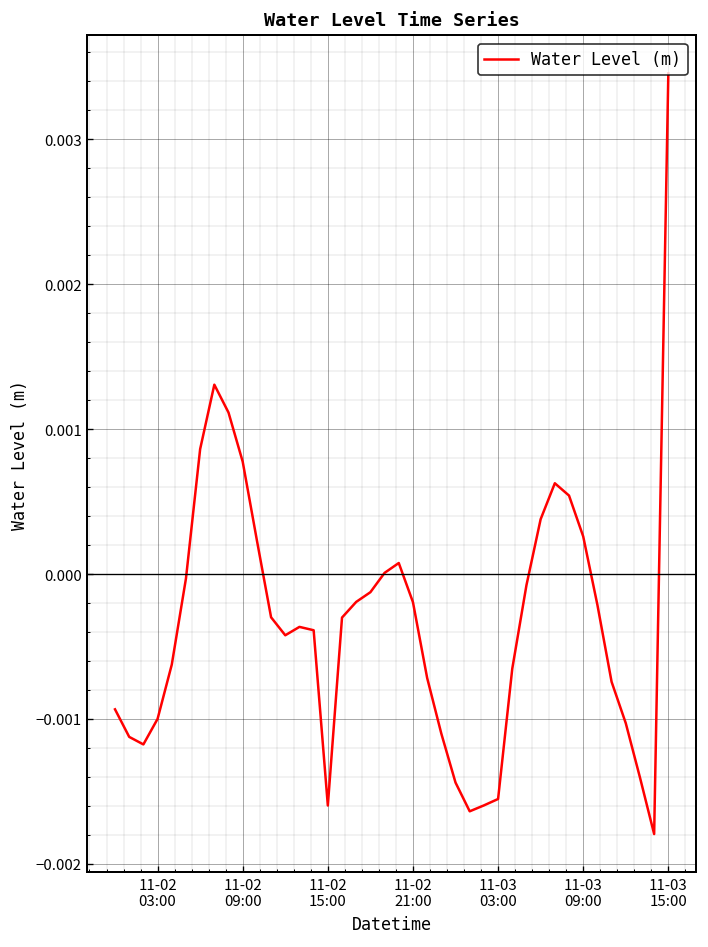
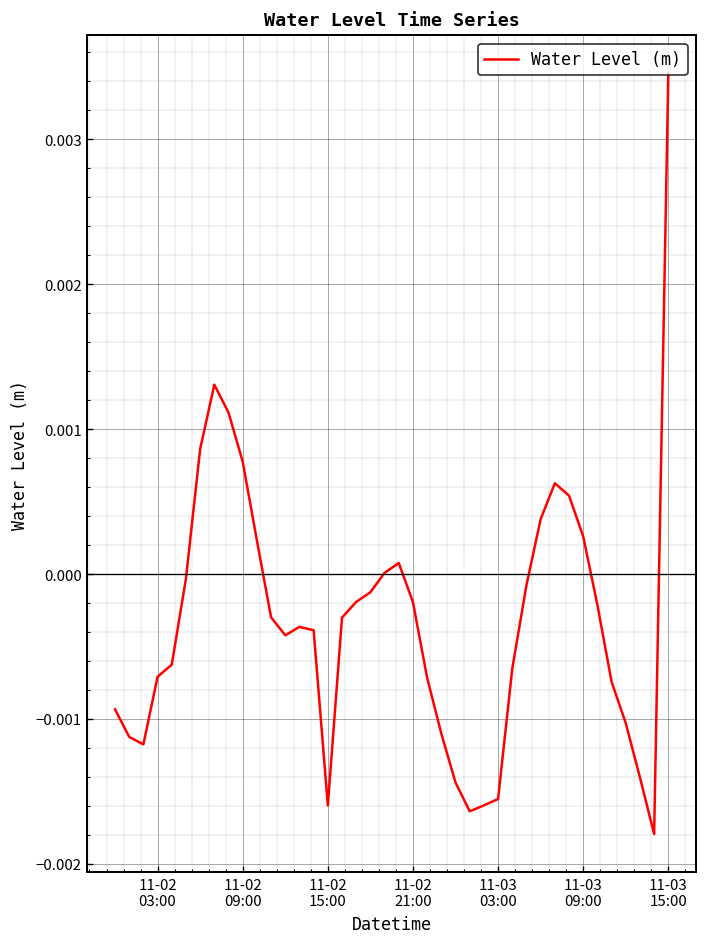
11-02 03:00: -0.00100 -> -0.00071
